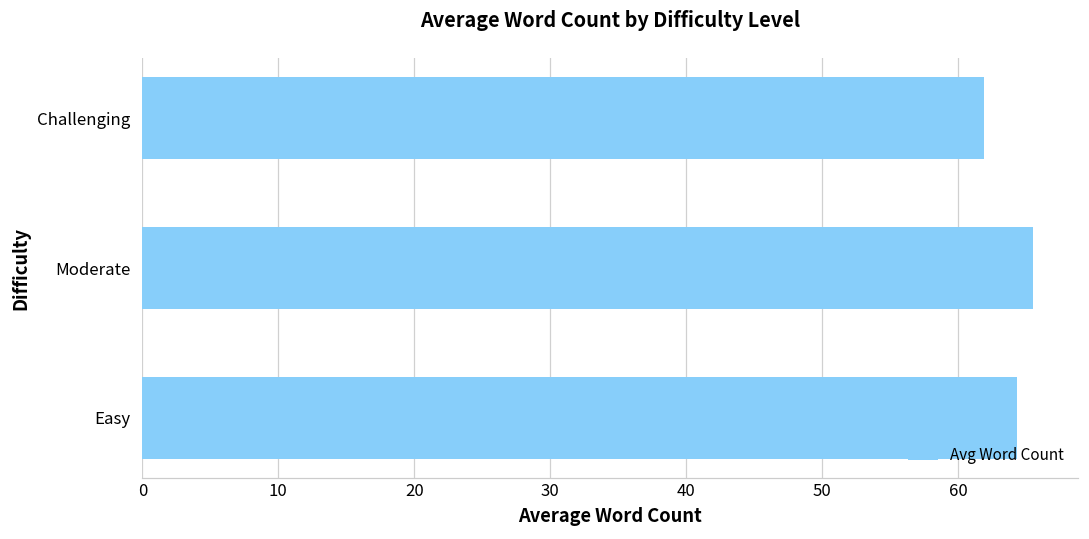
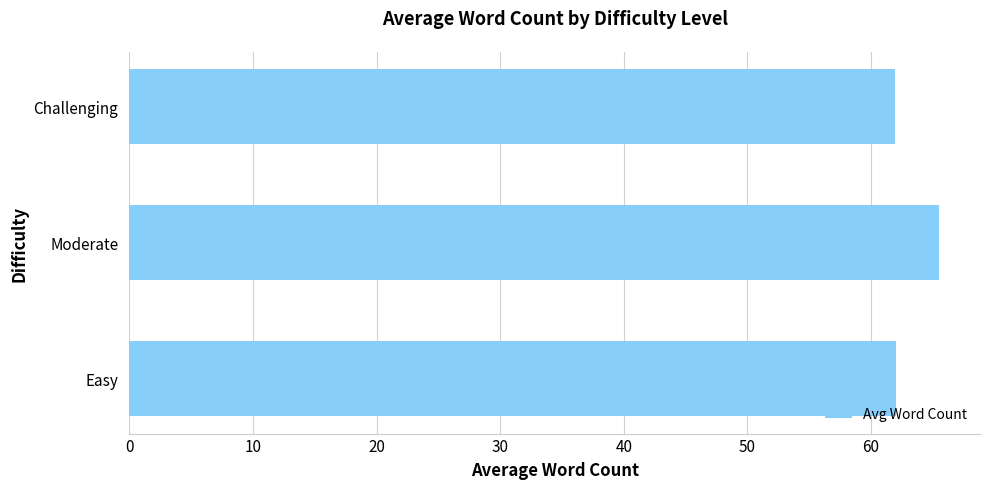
Easy: 64.4 -> 62.1
